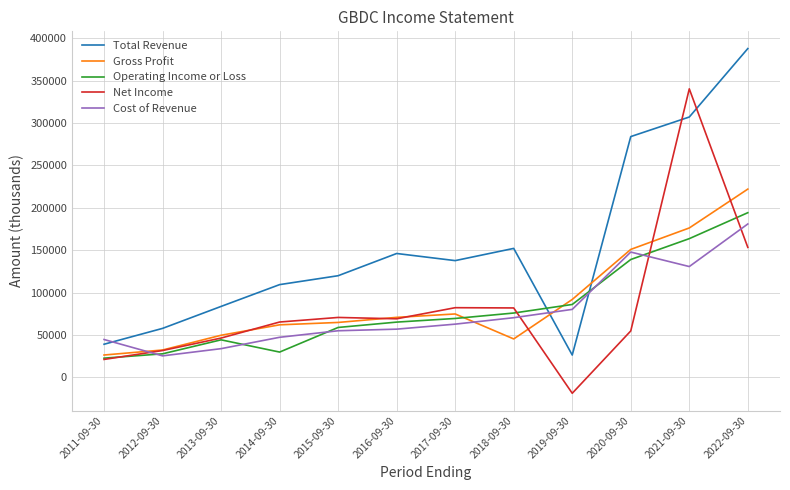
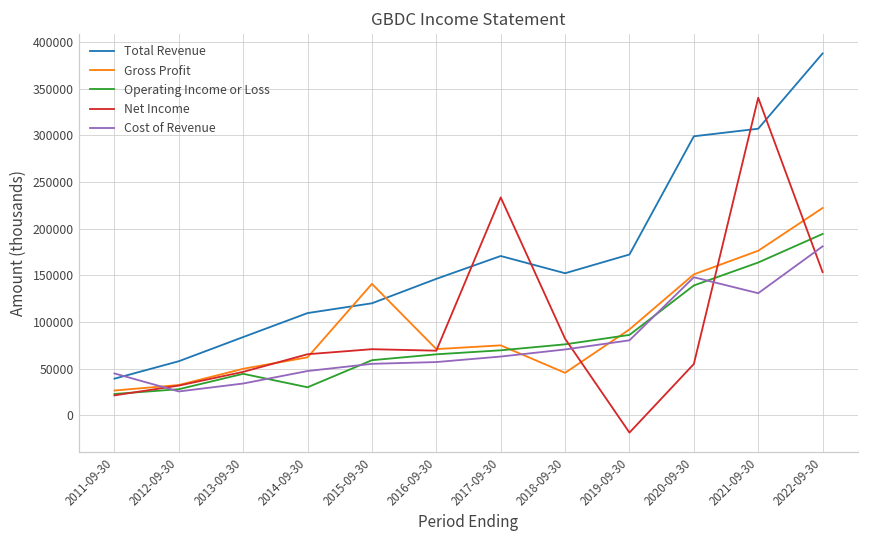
Gross Profit, 2015-09-30: 60000 -> 140000
Total Revenue, 2017-09-30: 140000 -> 170000
Net Income, 2017-09-30: 80000 -> 230000
Total Revenue, 2019-09-30: 30000 -> 170000
Total Revenue, 2020-09-30: 280000 -> 300000
